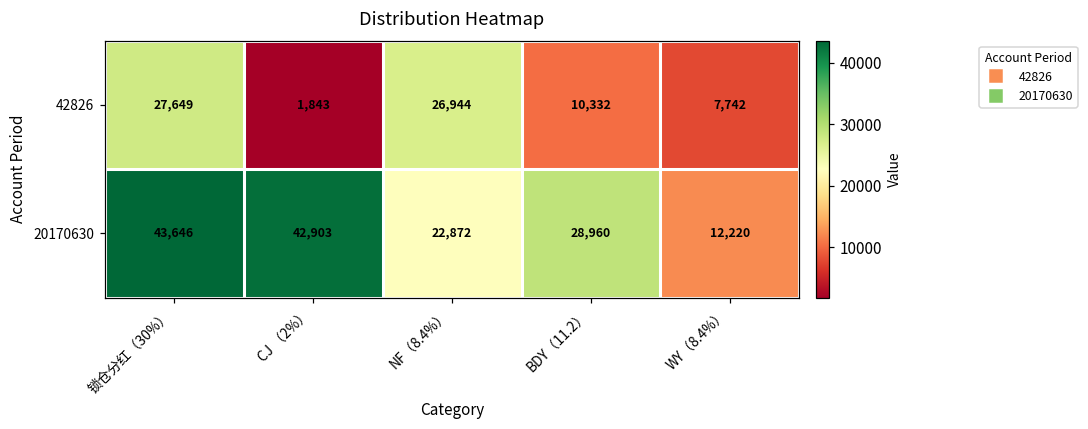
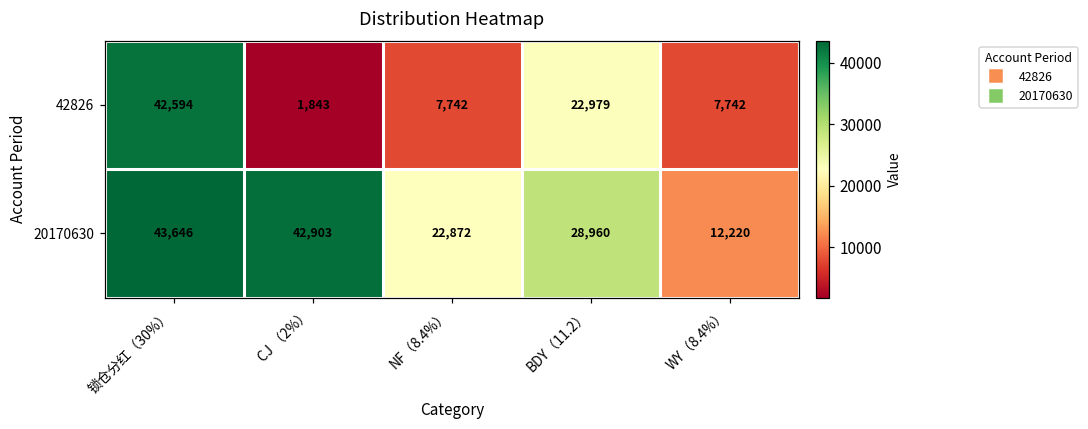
42826, 锁仓分红（30%）: 27,649 -> 42,594
42826, NF（8.4%）: 26,944 -> 7,742
42826, BDY（11.2）: 10,332 -> 22,979
